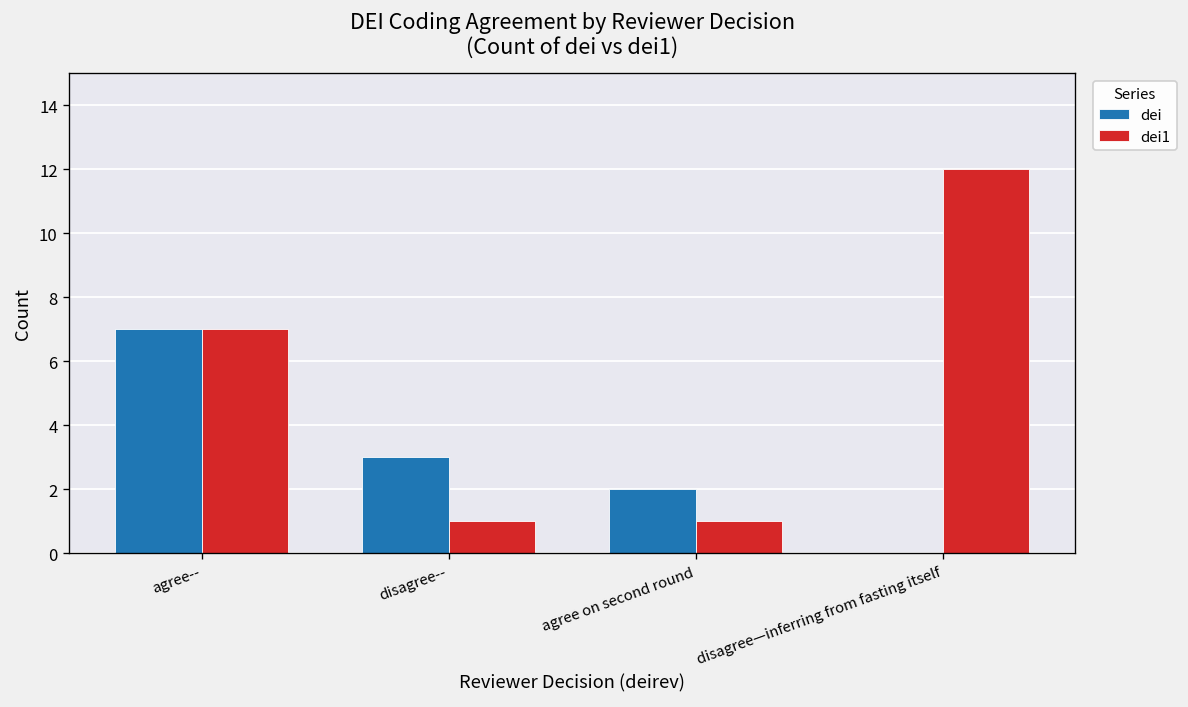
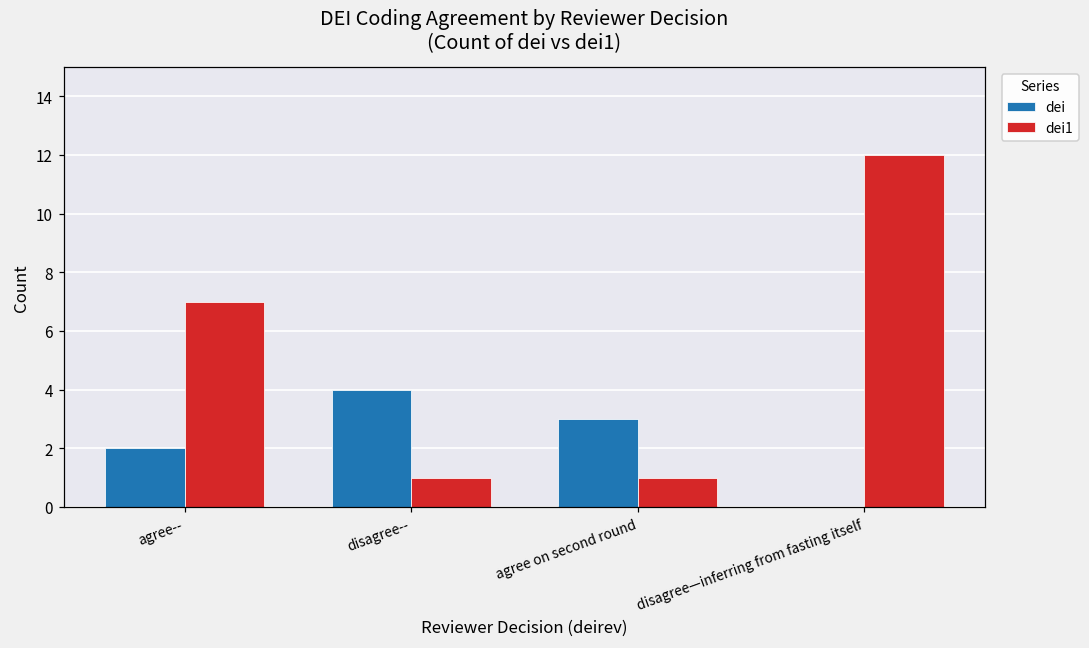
dei, agree--: 7 -> 2
dei, disagree--: 3 -> 4
dei, agree on second round: 2 -> 3
